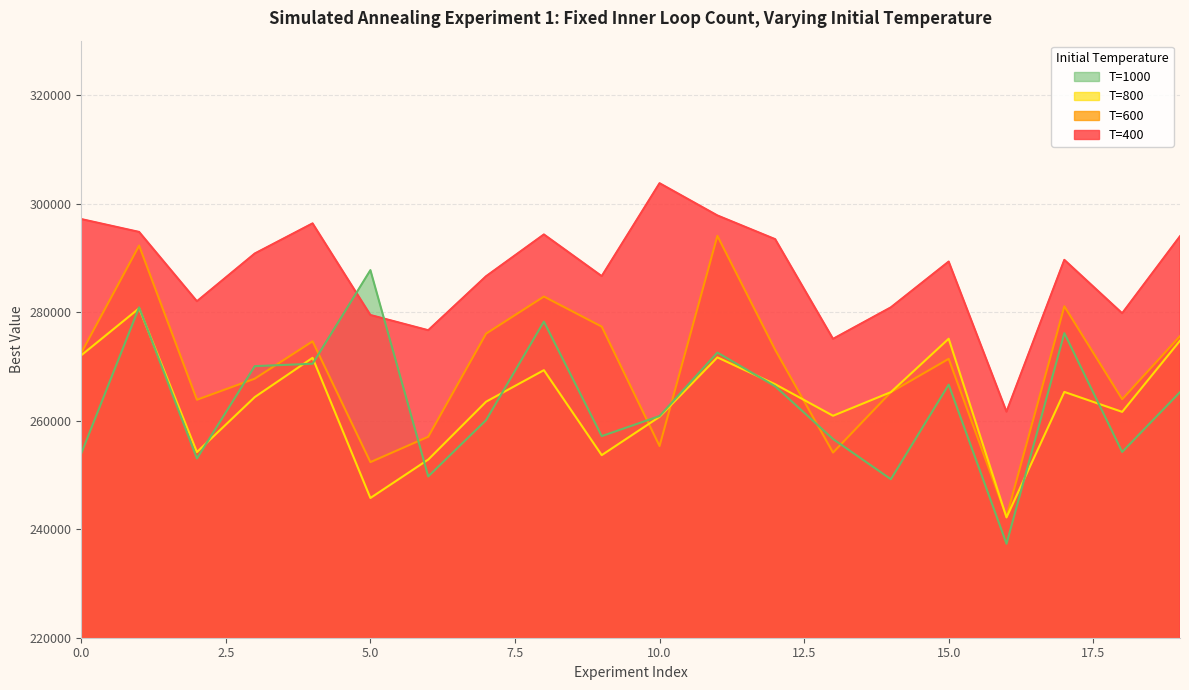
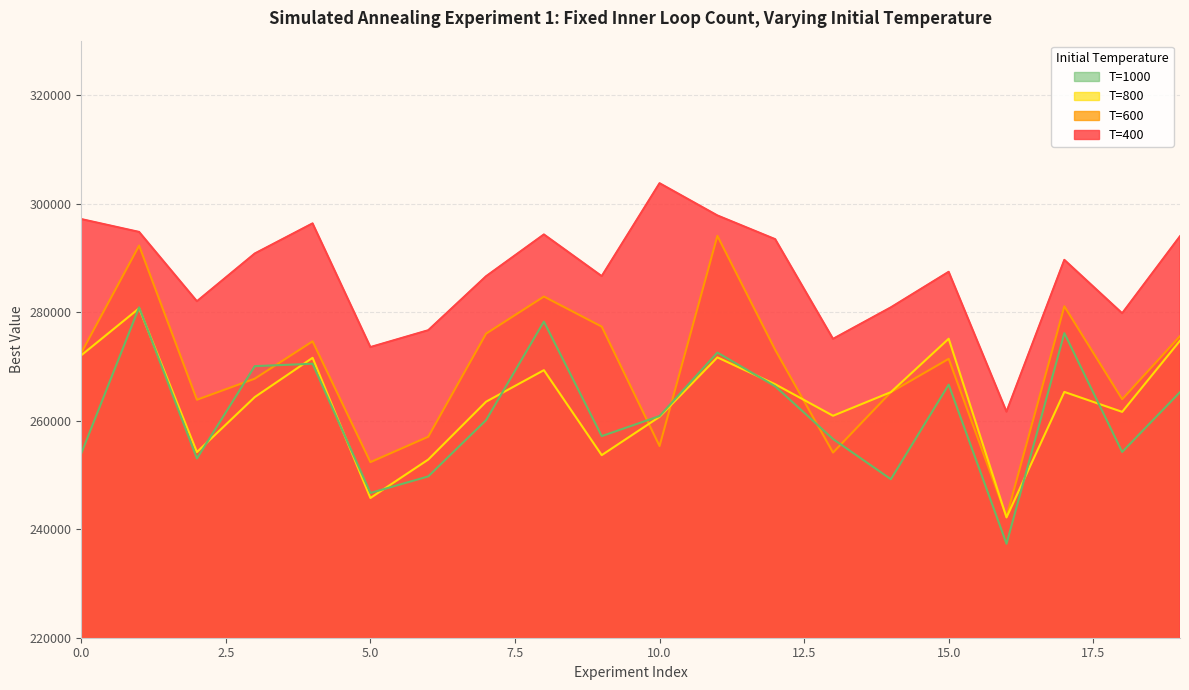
T=1000, 5.0: 288000 -> 247000
T=400, 5.0: 279000 -> 274000
T=400, 15.0: 289000 -> 287000
